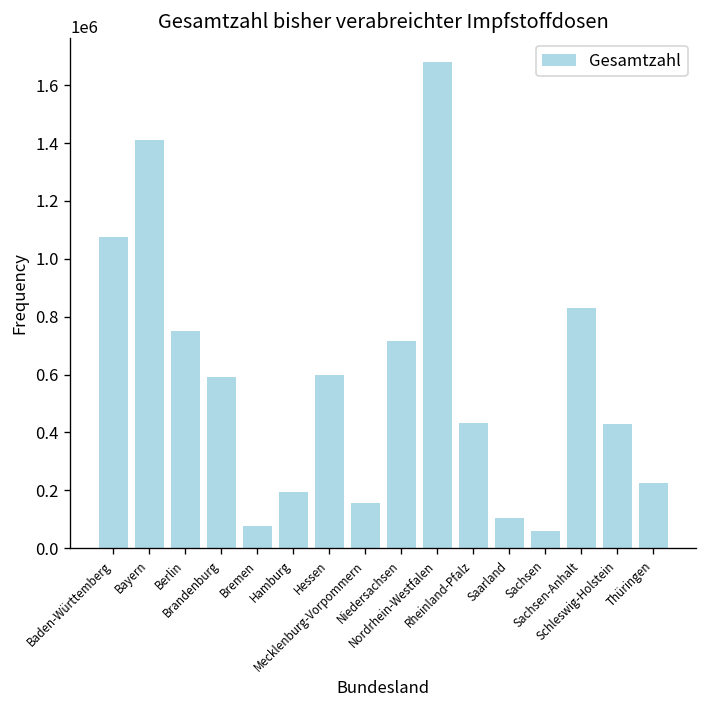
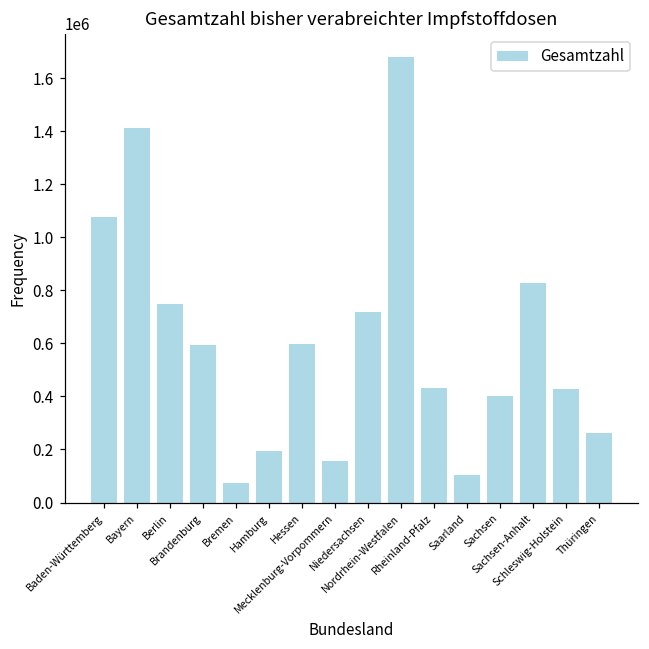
Sachsen: 60000 -> 400000
Thüringen: 220000 -> 260000
